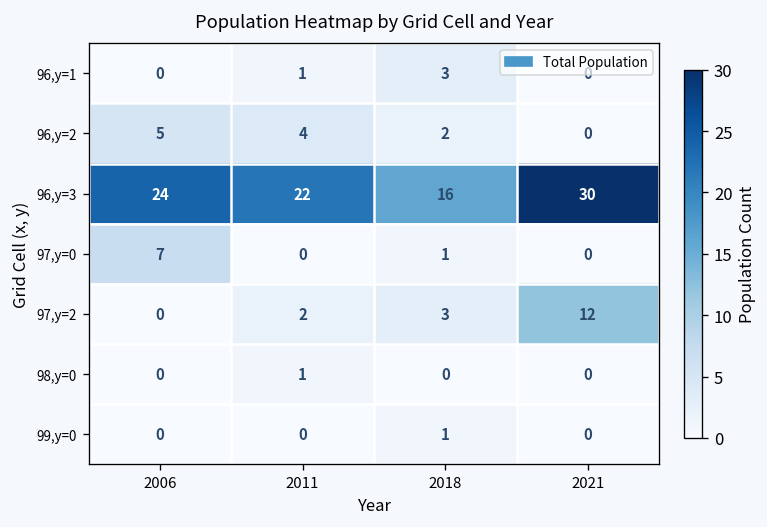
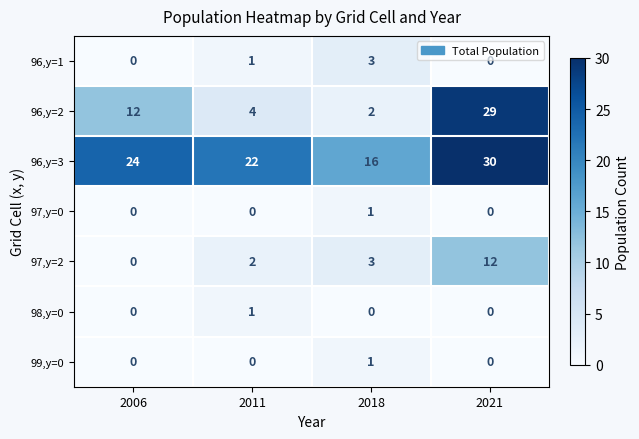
96,y=2, 2006: 5 -> 12
96,y=2, 2021: 0 -> 29
97,y=0, 2006: 7 -> 0
